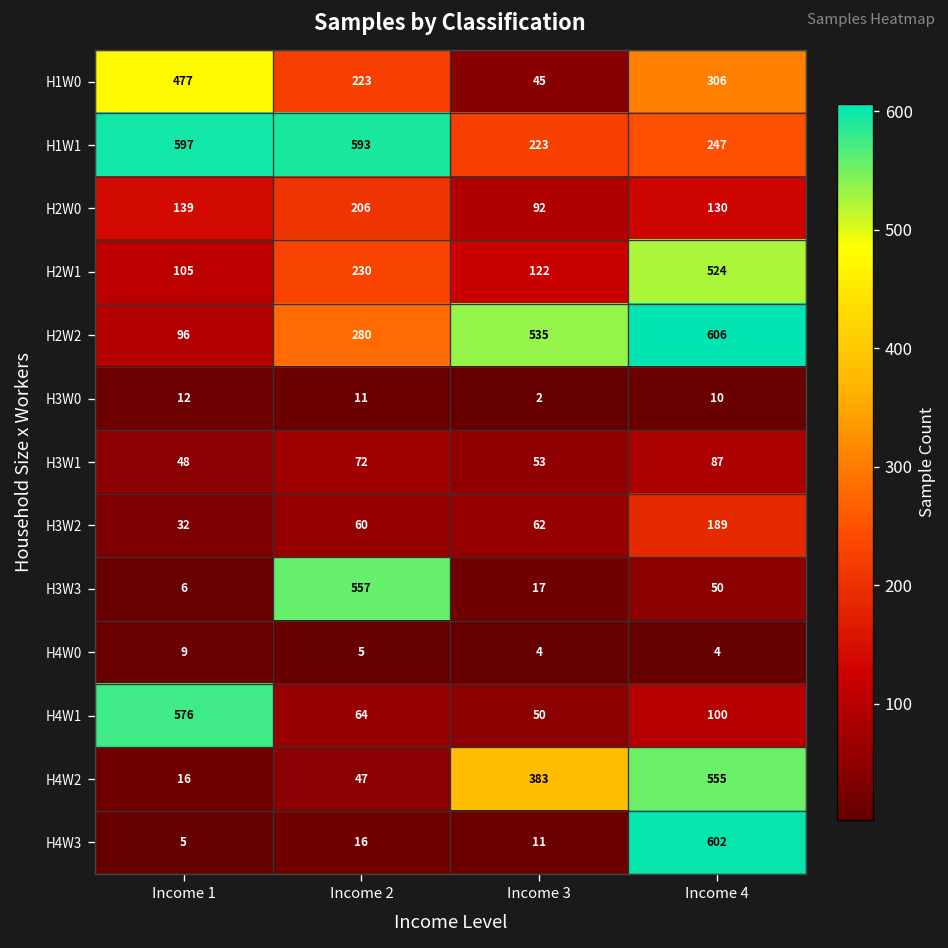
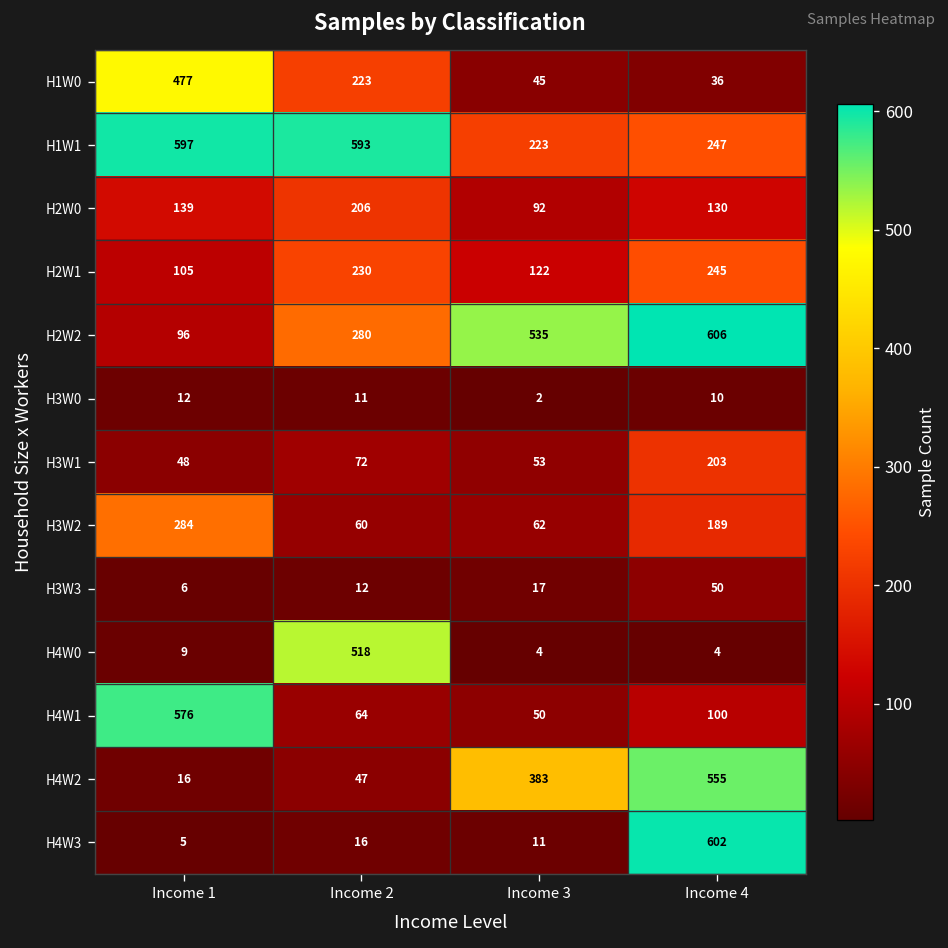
H1W0, Income 4: 306 -> 36
H2W1, Income 4: 524 -> 245
H3W1, Income 4: 87 -> 203
H3W2, Income 1: 32 -> 284
H3W3, Income 2: 557 -> 12
H4W0, Income 2: 5 -> 518
